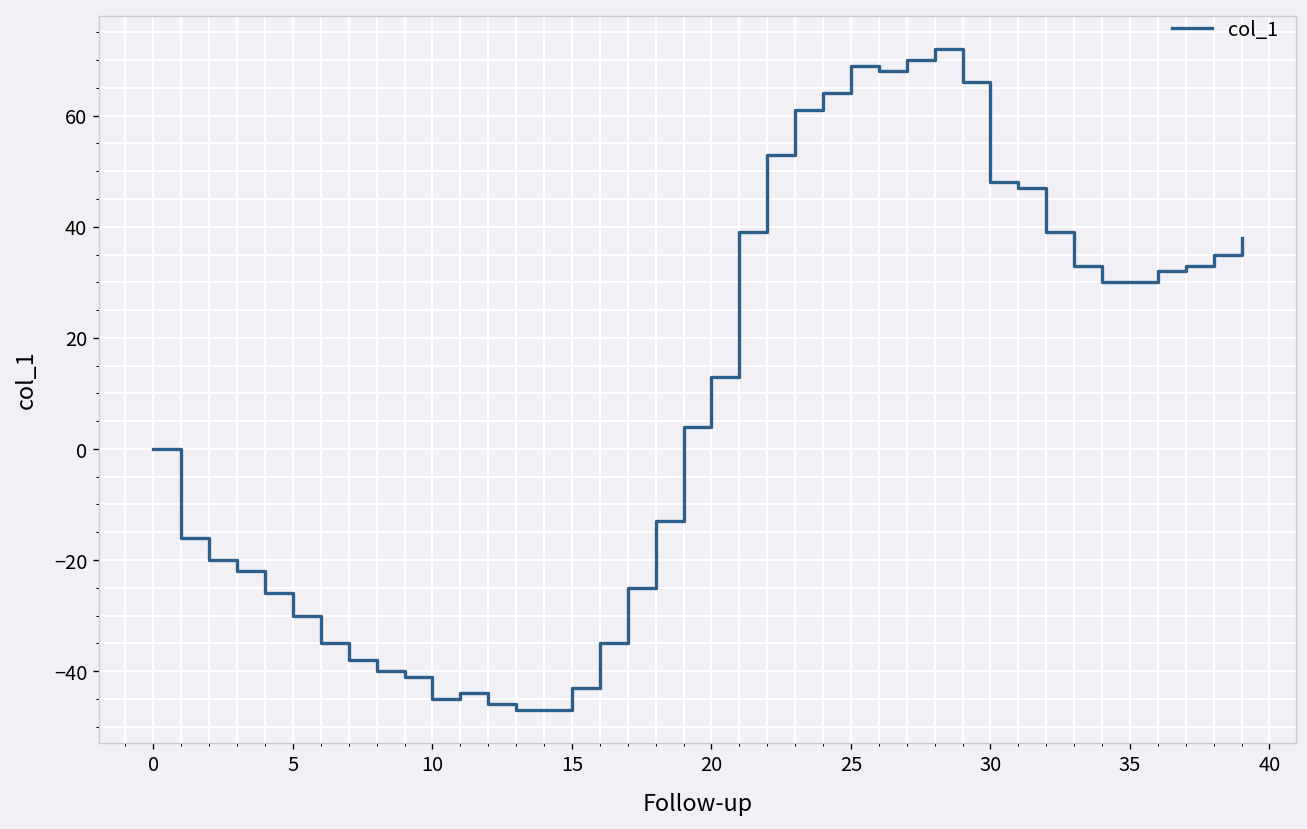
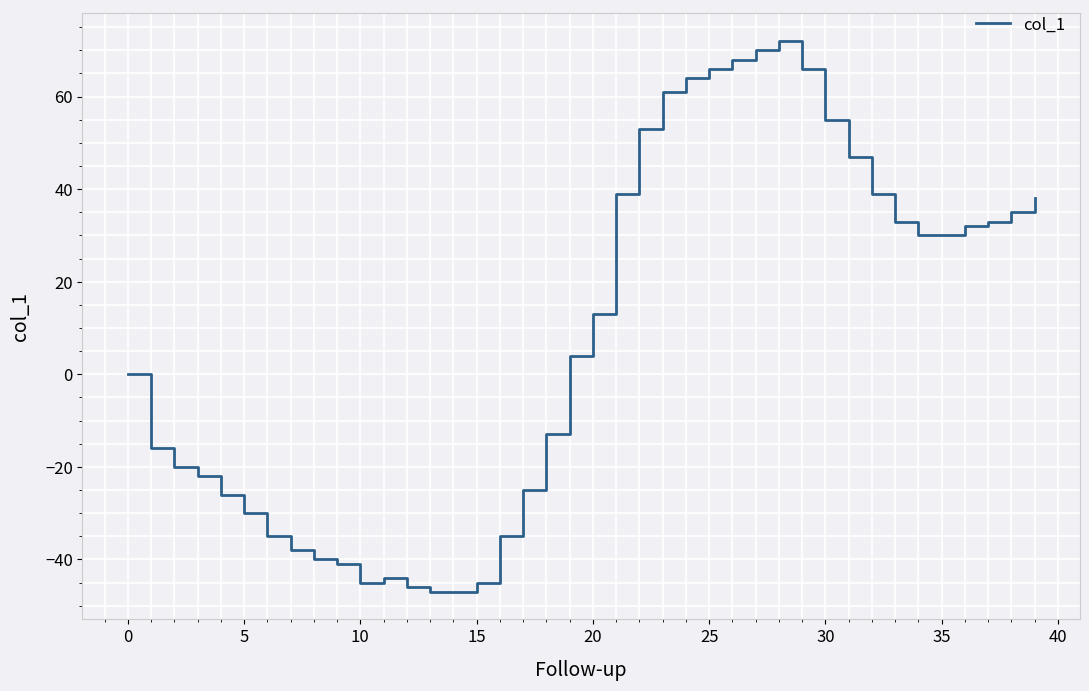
15: -43 -> -45
25: 69 -> 66
30: 48 -> 55
